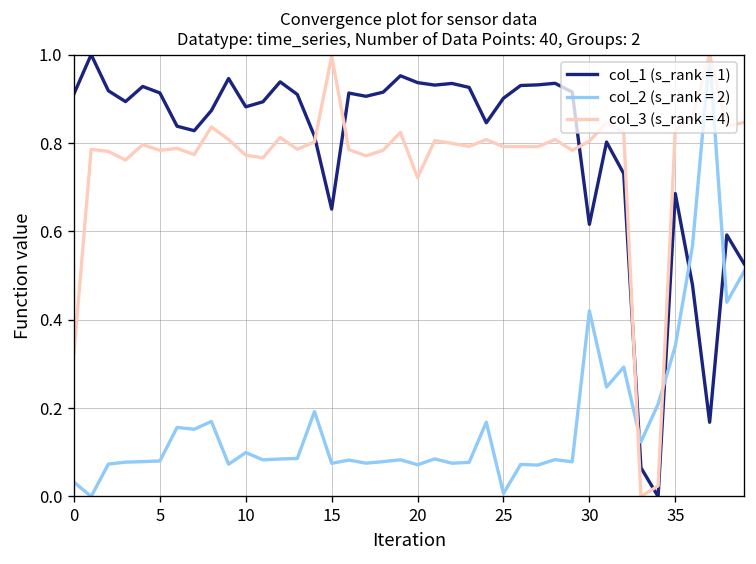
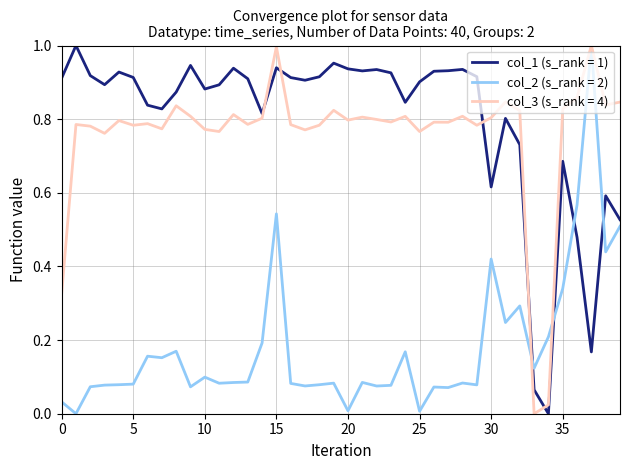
col_1 (s_rank = 1), 15: 0.65 -> 0.94
col_2 (s_rank = 2), 15: 0.07 -> 0.54
col_2 (s_rank = 2), 20: 0.07 -> 0.01
col_3 (s_rank = 4), 20: 0.72 -> 0.80
col_3 (s_rank = 4), 25: 0.79 -> 0.77
